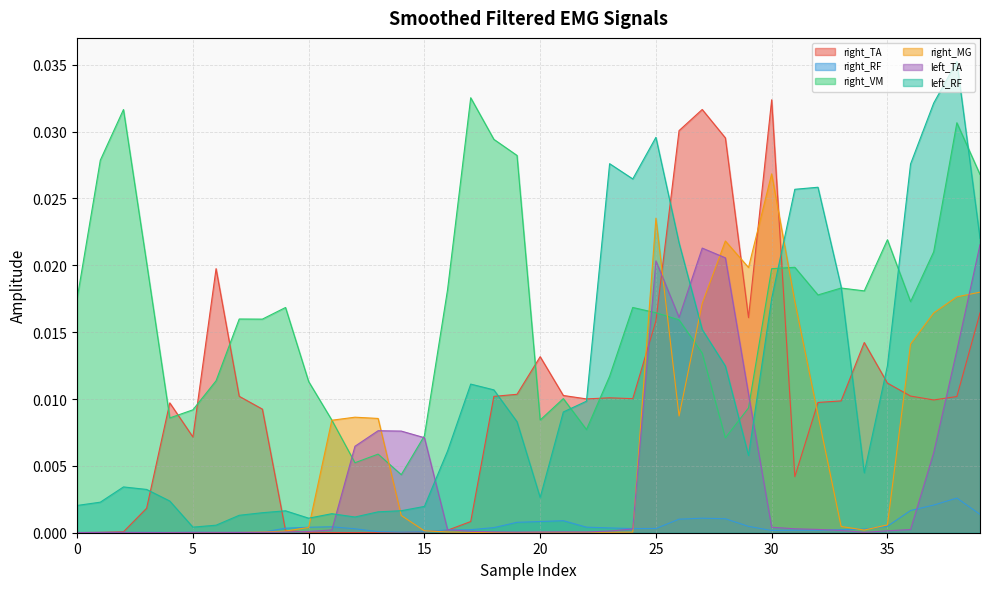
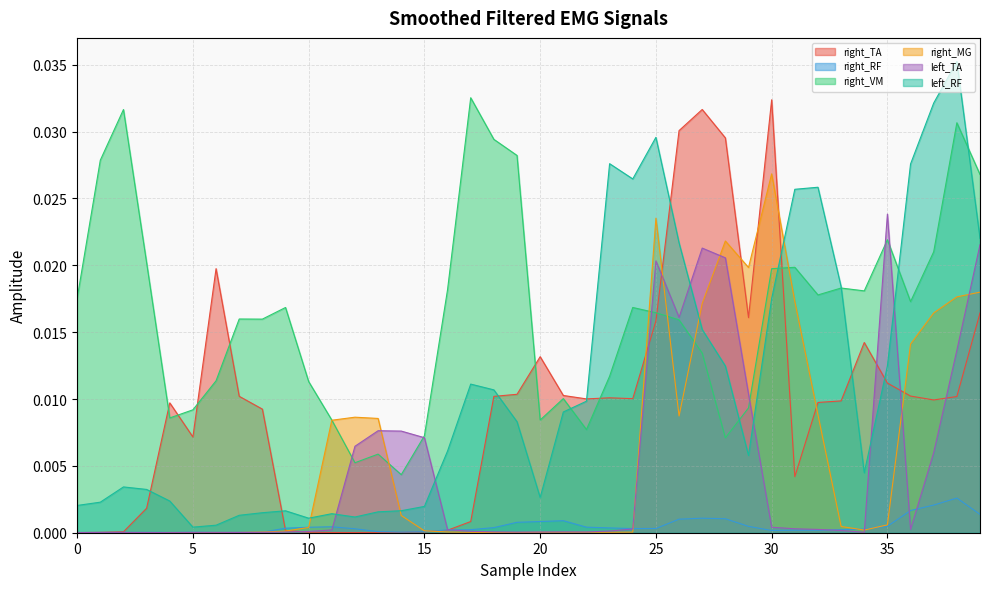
left_TA, 35: 0.0001 -> 0.0238
